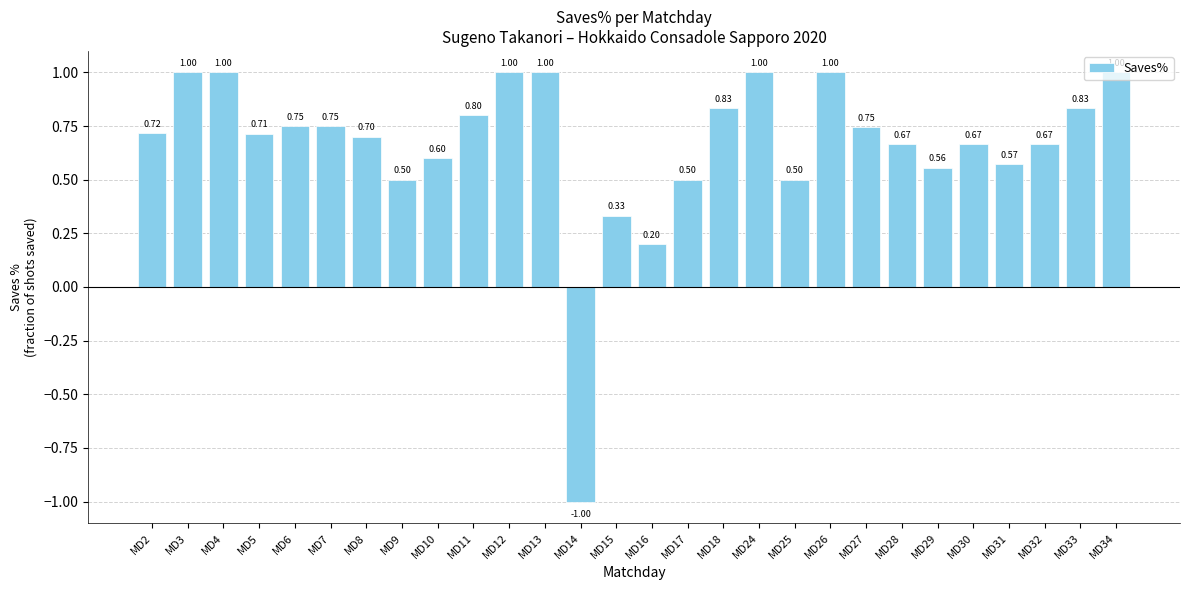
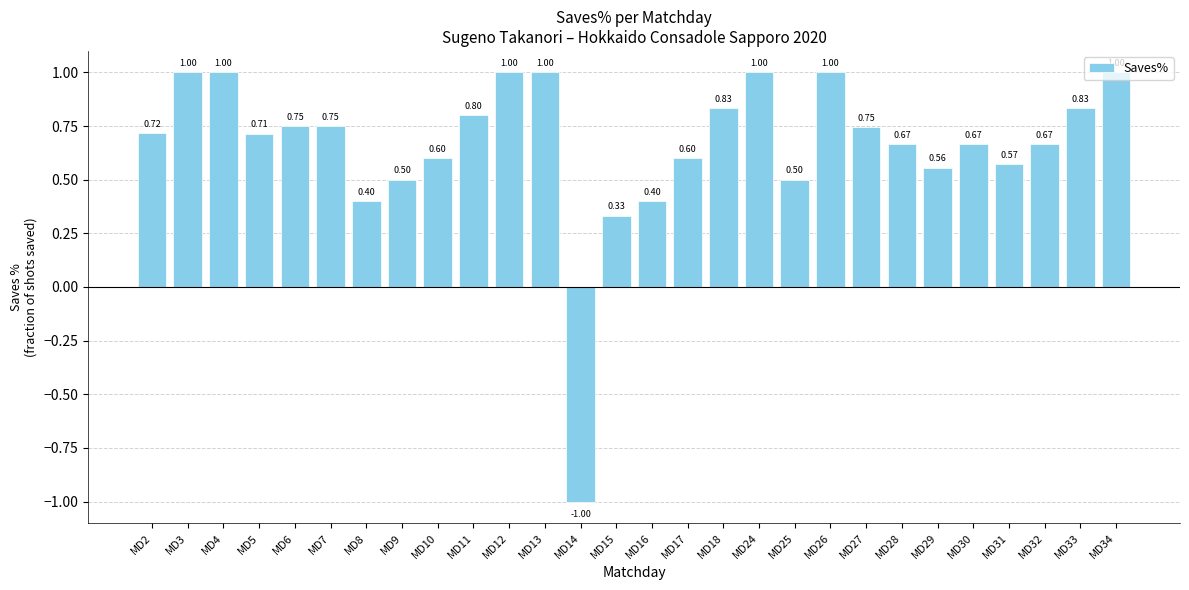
MD8: 0.70 -> 0.40
MD16: 0.20 -> 0.40
MD17: 0.50 -> 0.60
